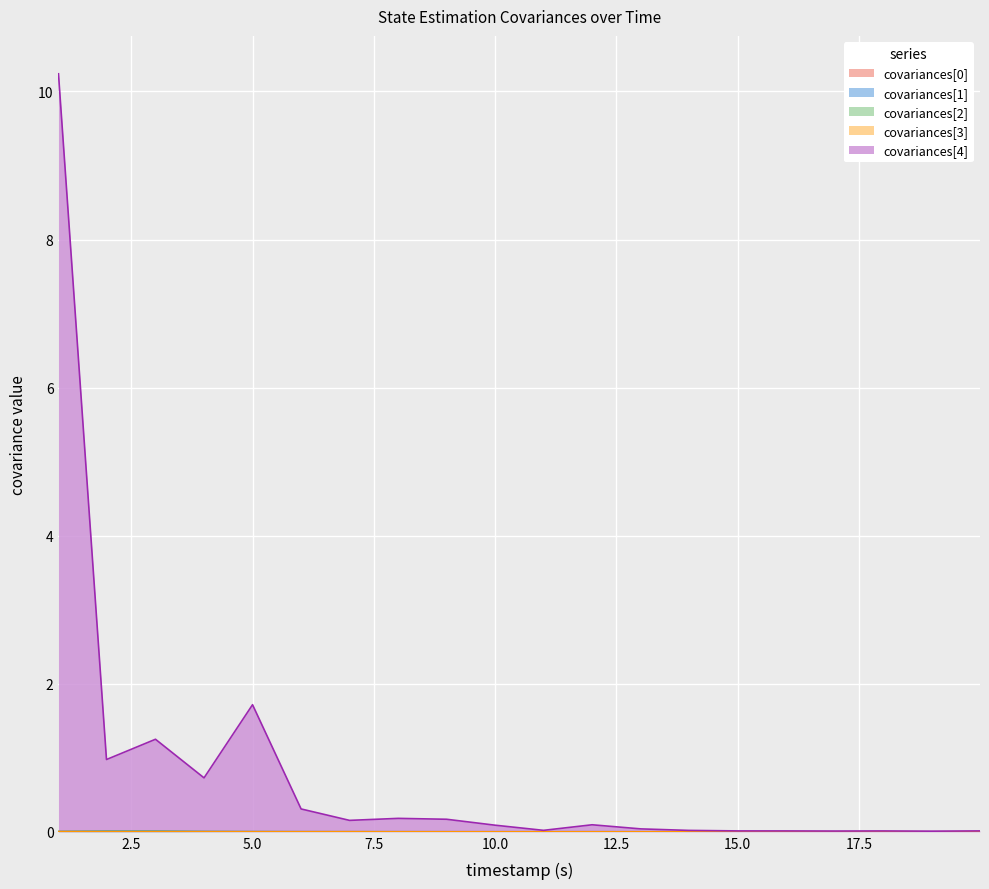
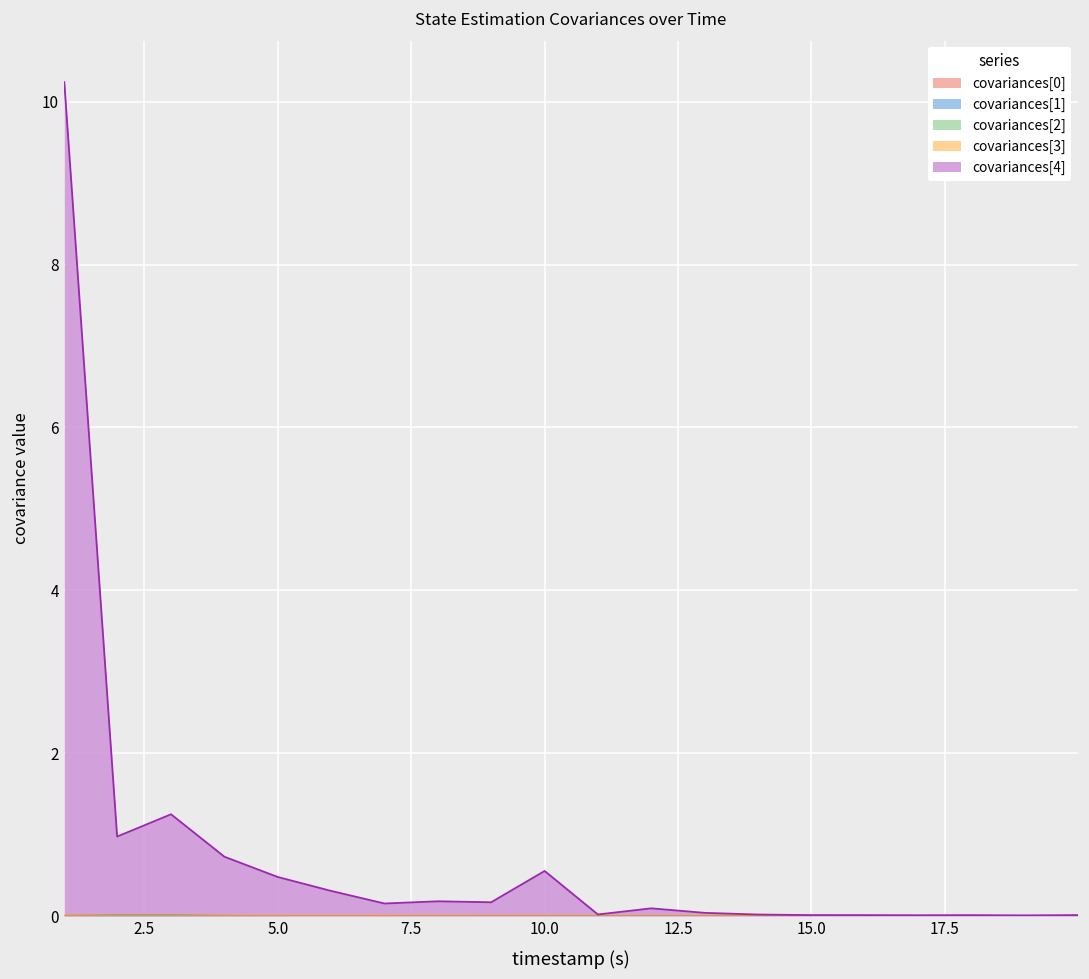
covariances[4], 5.0: 1.7 -> 0.5
covariances[4], 10.0: 0.1 -> 0.6
